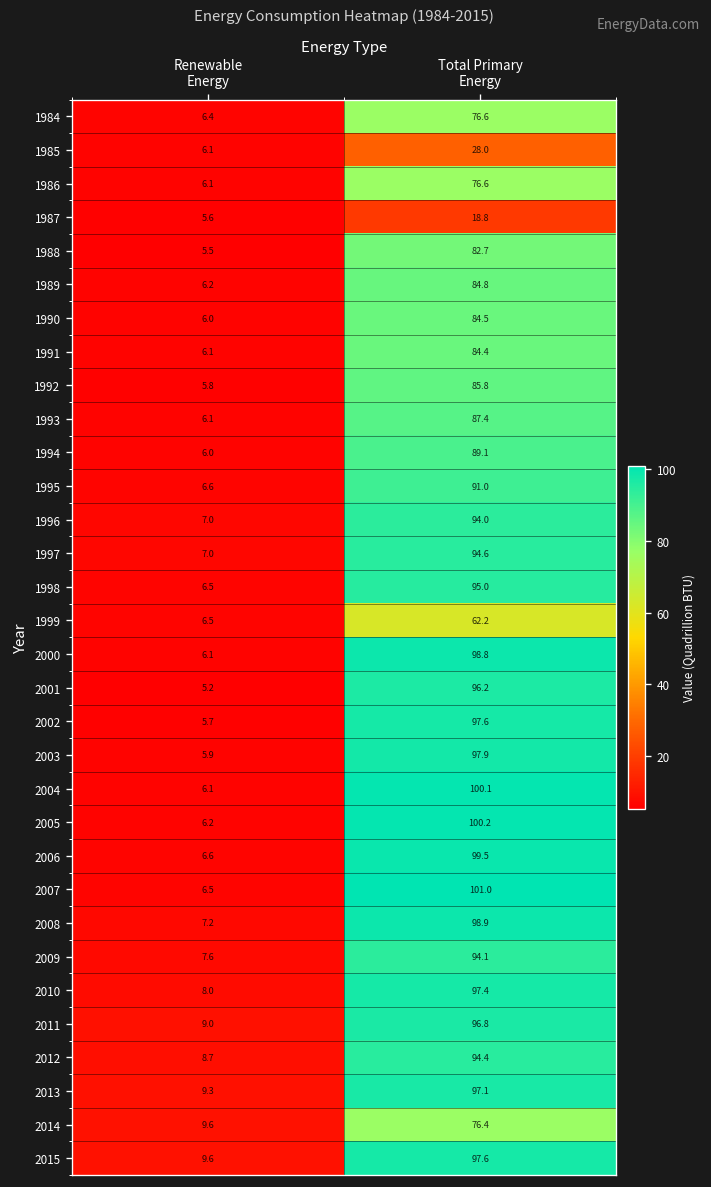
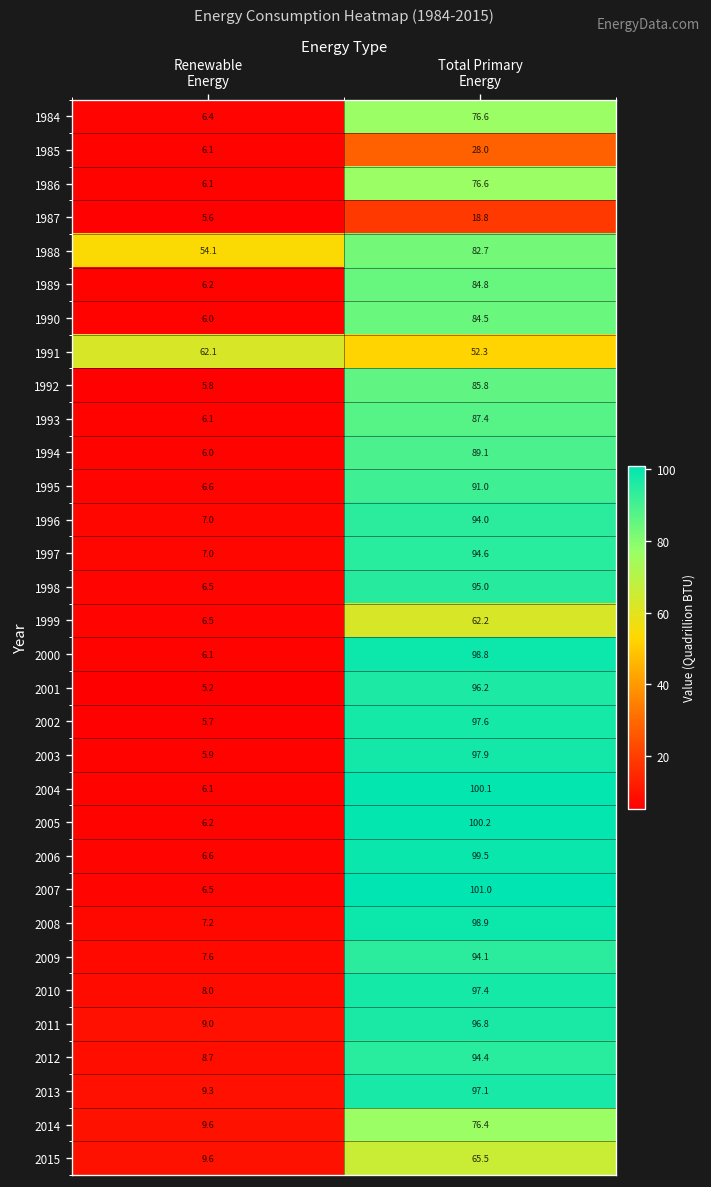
1988, Renewable Energy: 5.5 -> 54.1
1991, Renewable Energy: 6.1 -> 62.1
1991, Total Primary Energy: 84.4 -> 52.3
2015, Total Primary Energy: 97.6 -> 65.5
